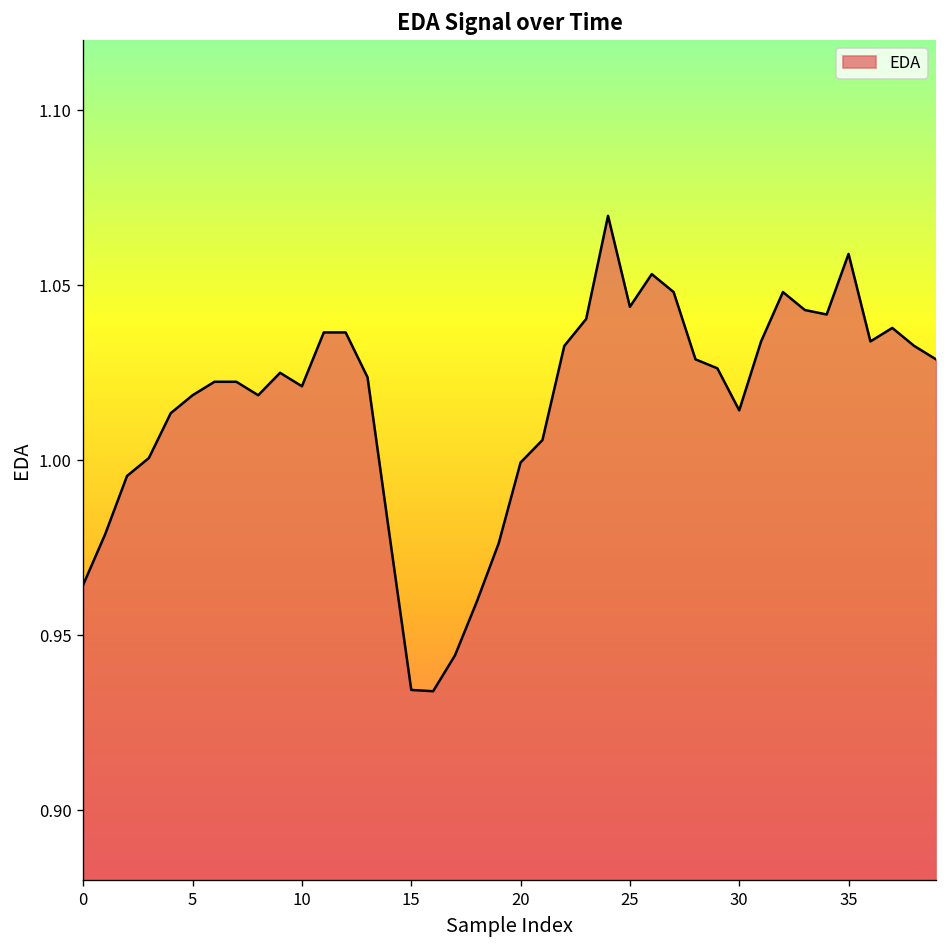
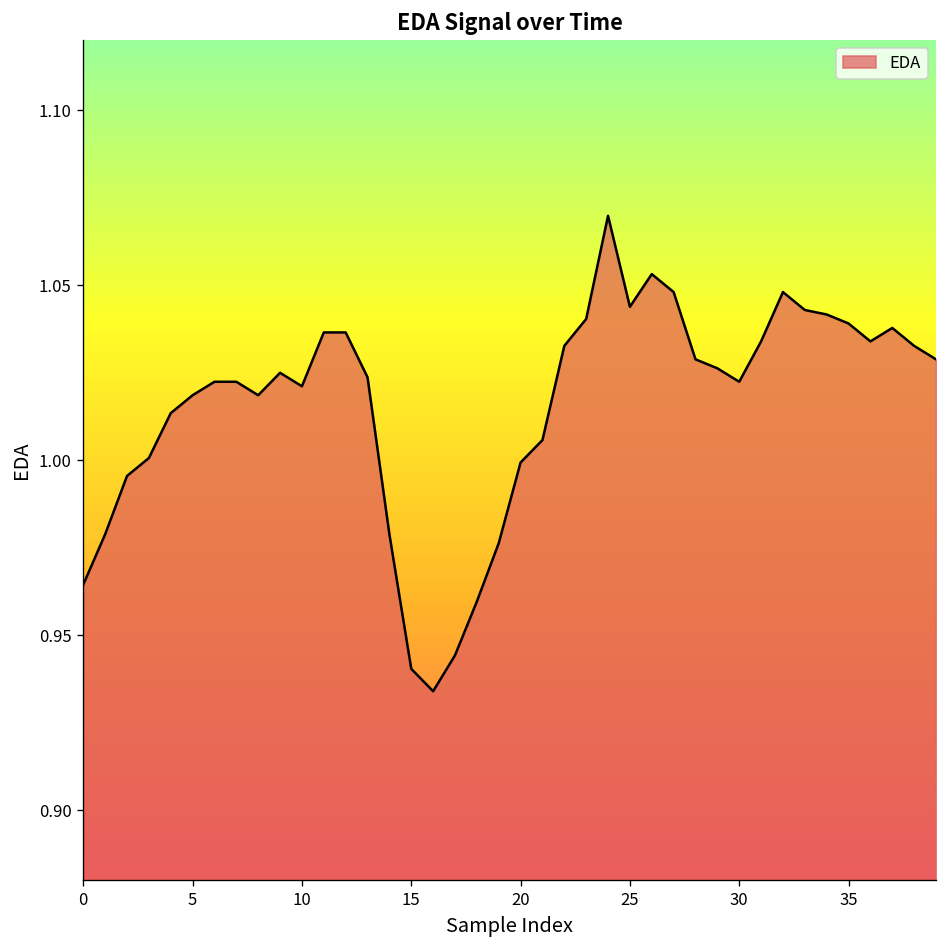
15: 0.934 -> 0.940
30: 1.014 -> 1.022
35: 1.059 -> 1.039
